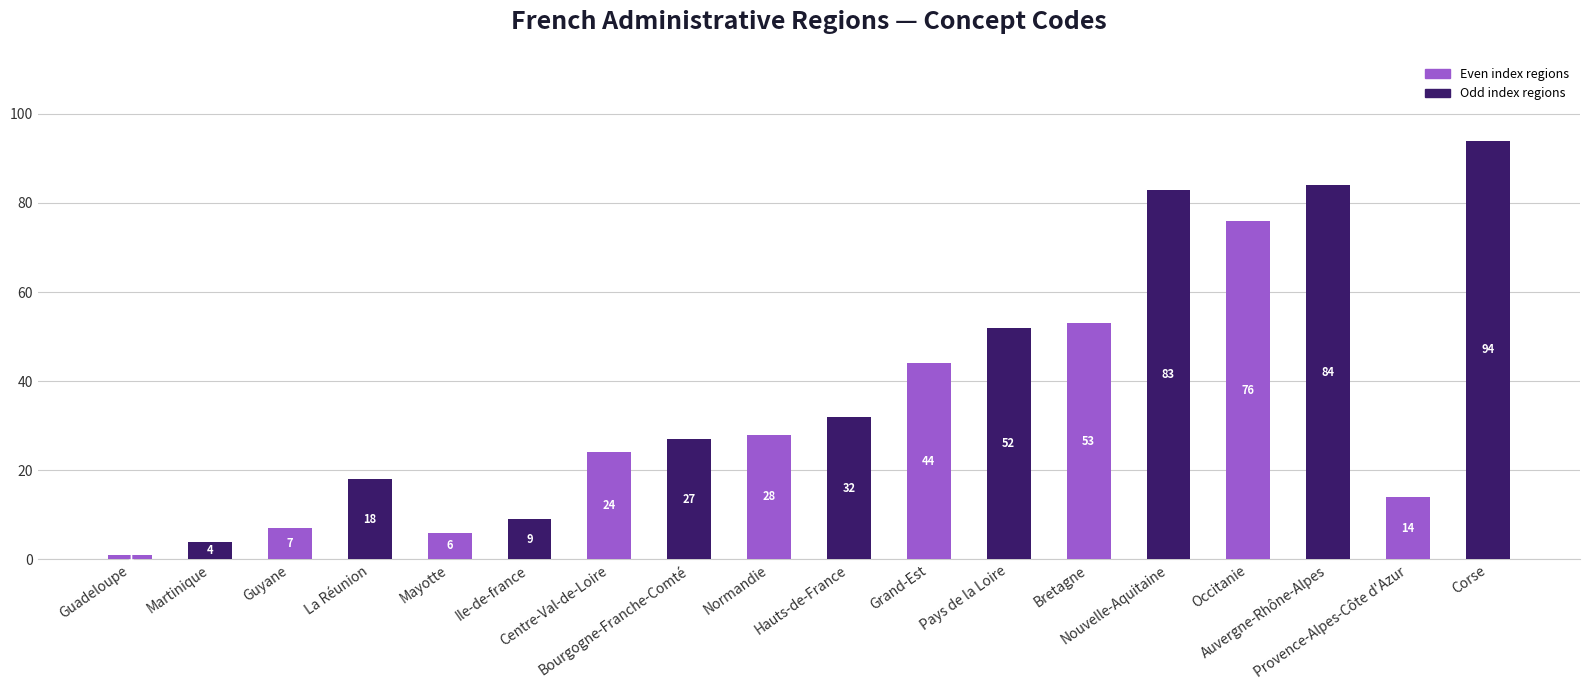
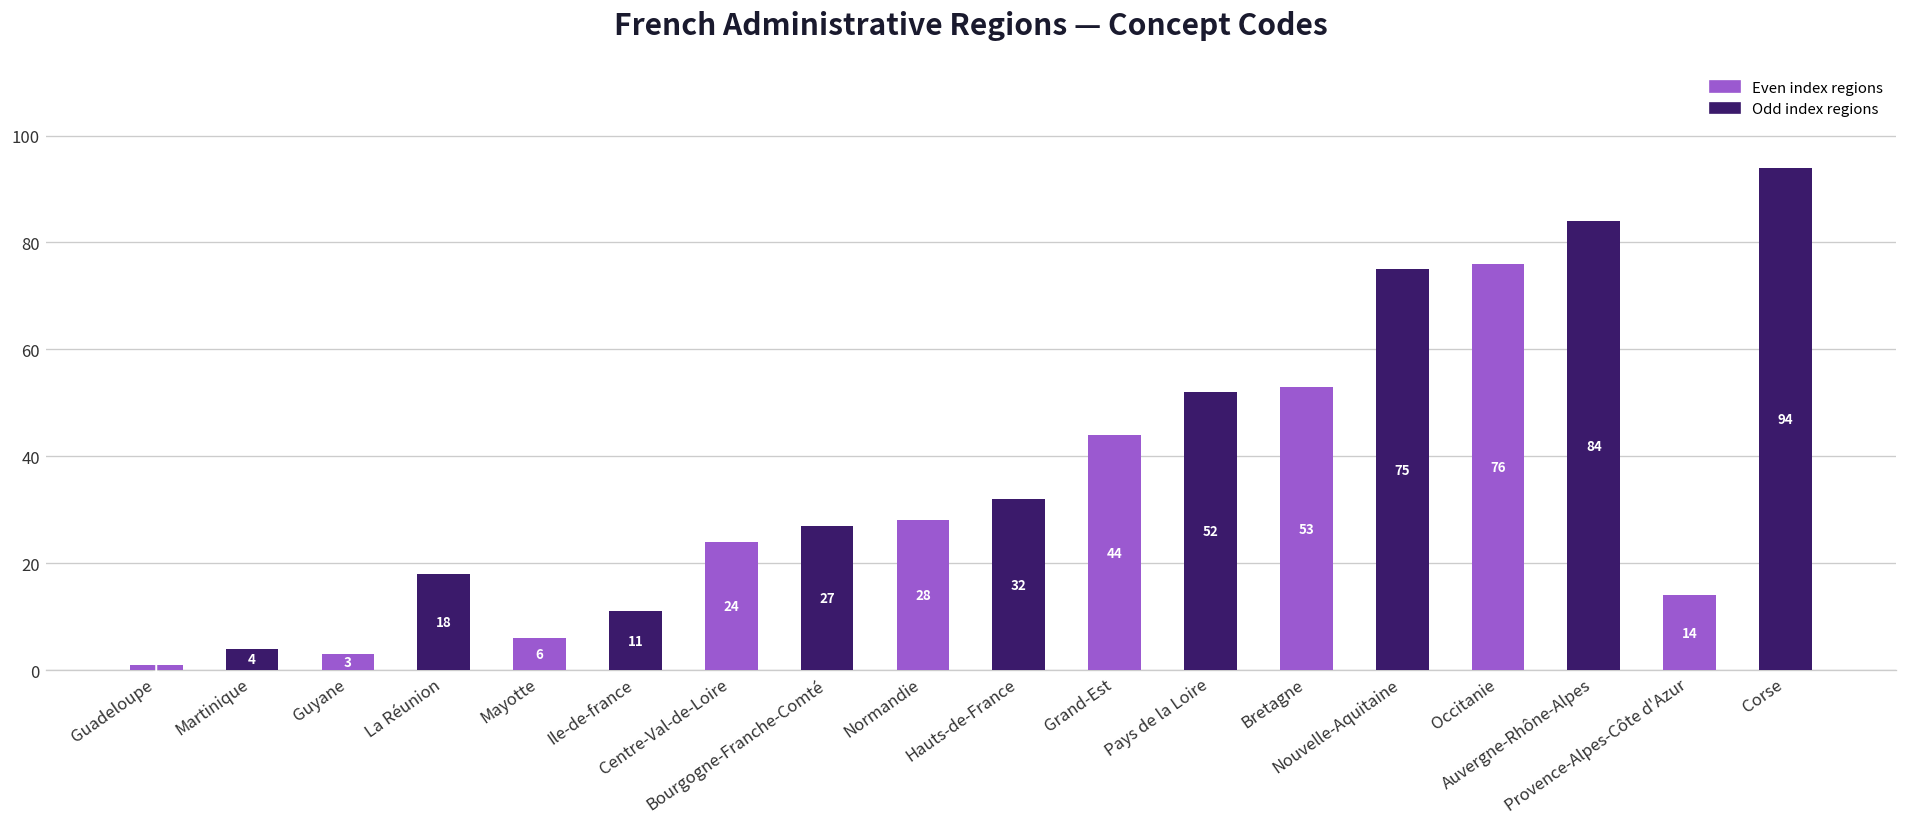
Guyane: 7 -> 3
Ile-de-france: 9 -> 11
Nouvelle-Aquitaine: 83 -> 75
